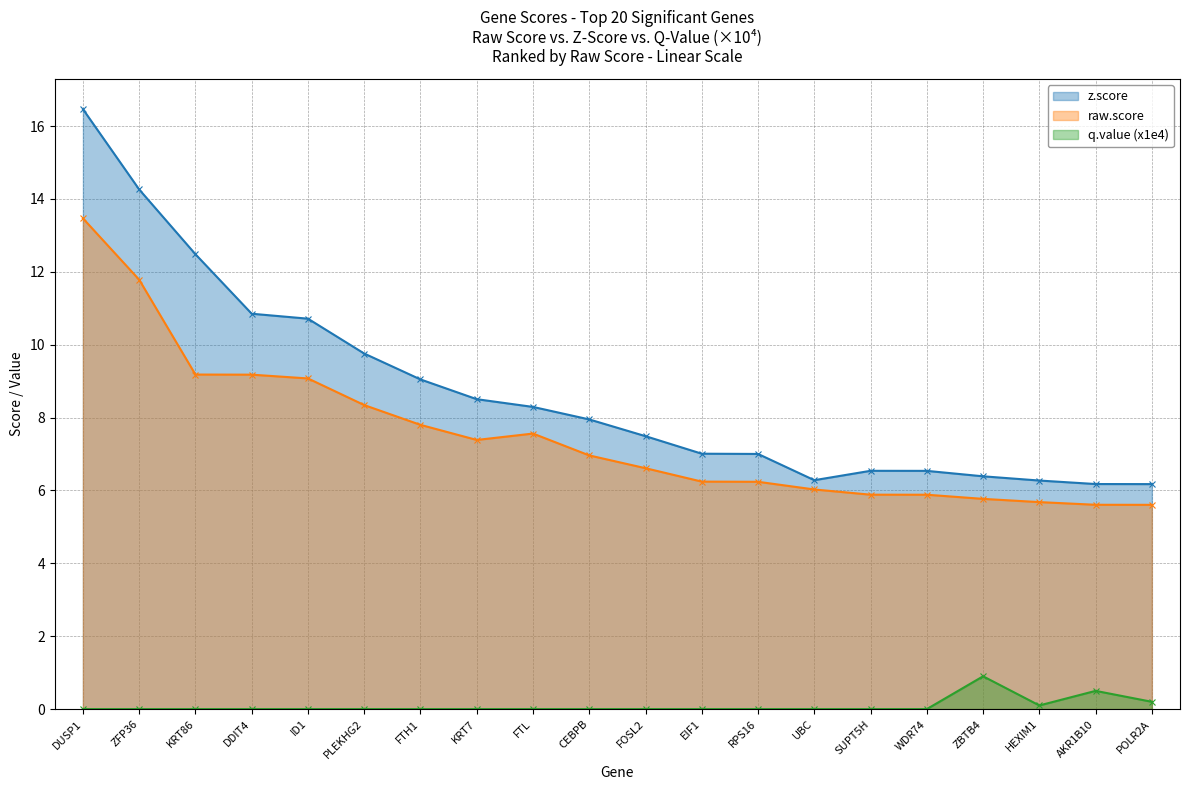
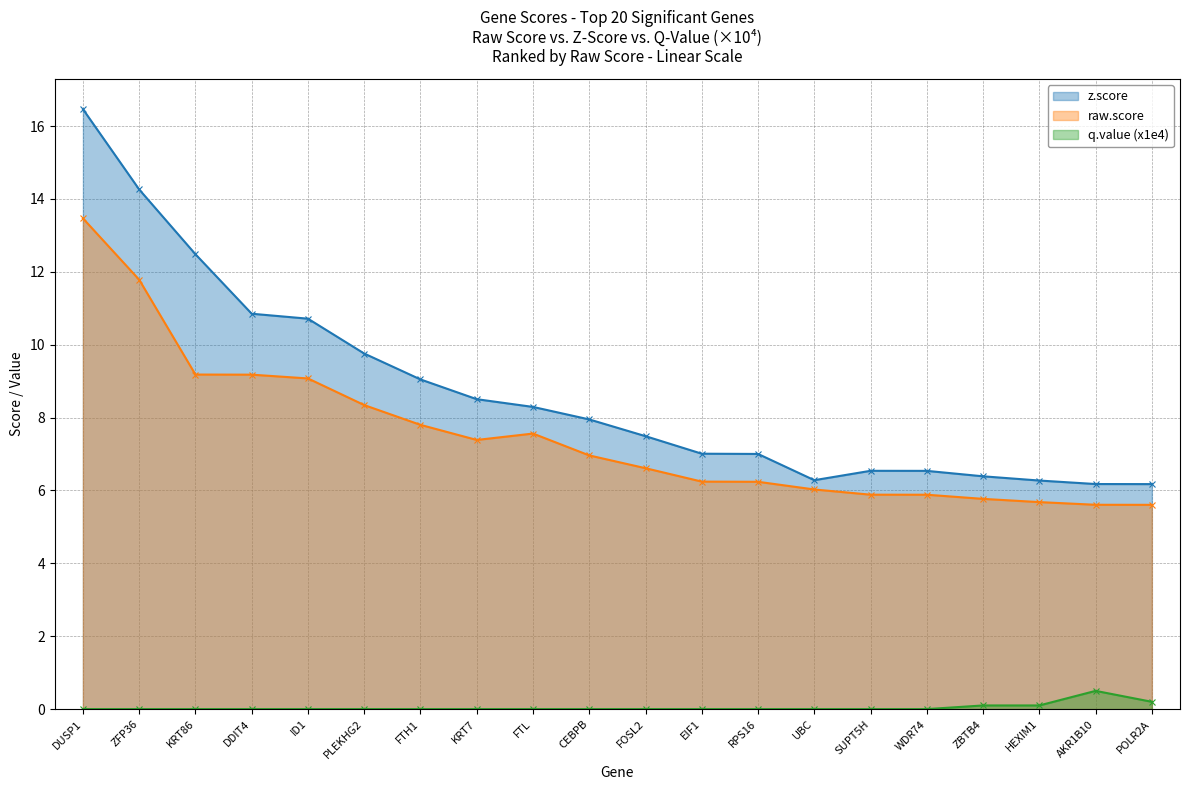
q.value (x1e4), ZBTB4: 0.9 -> 0.1
